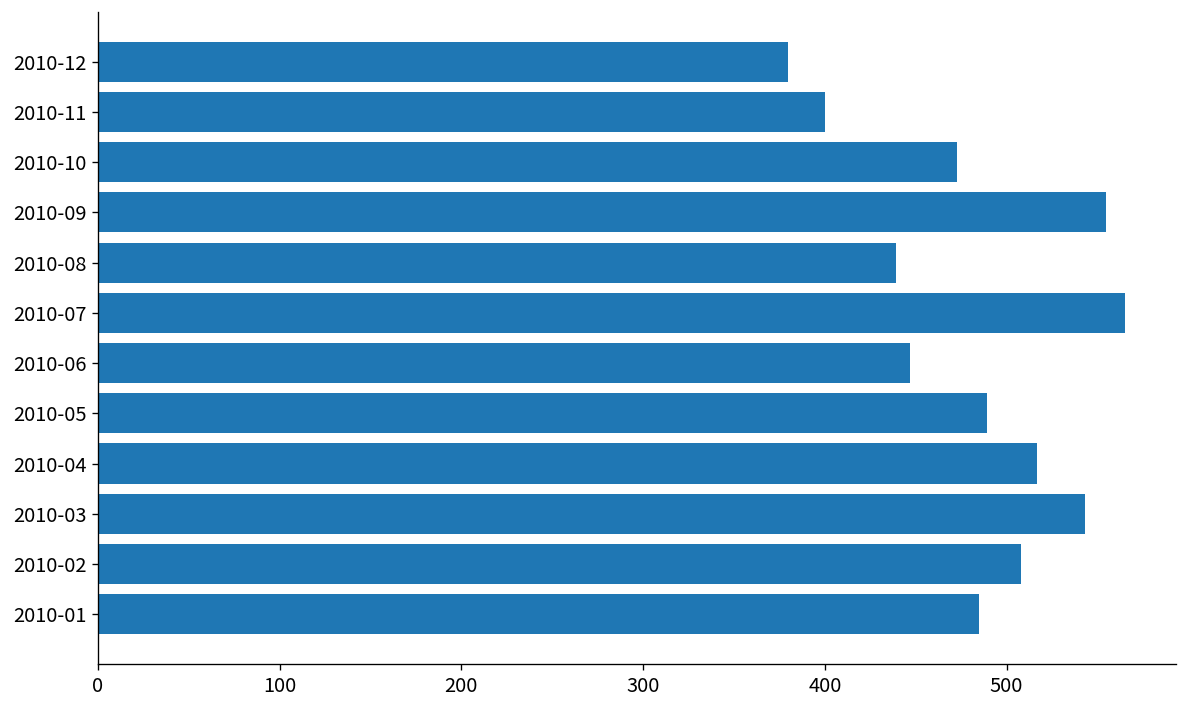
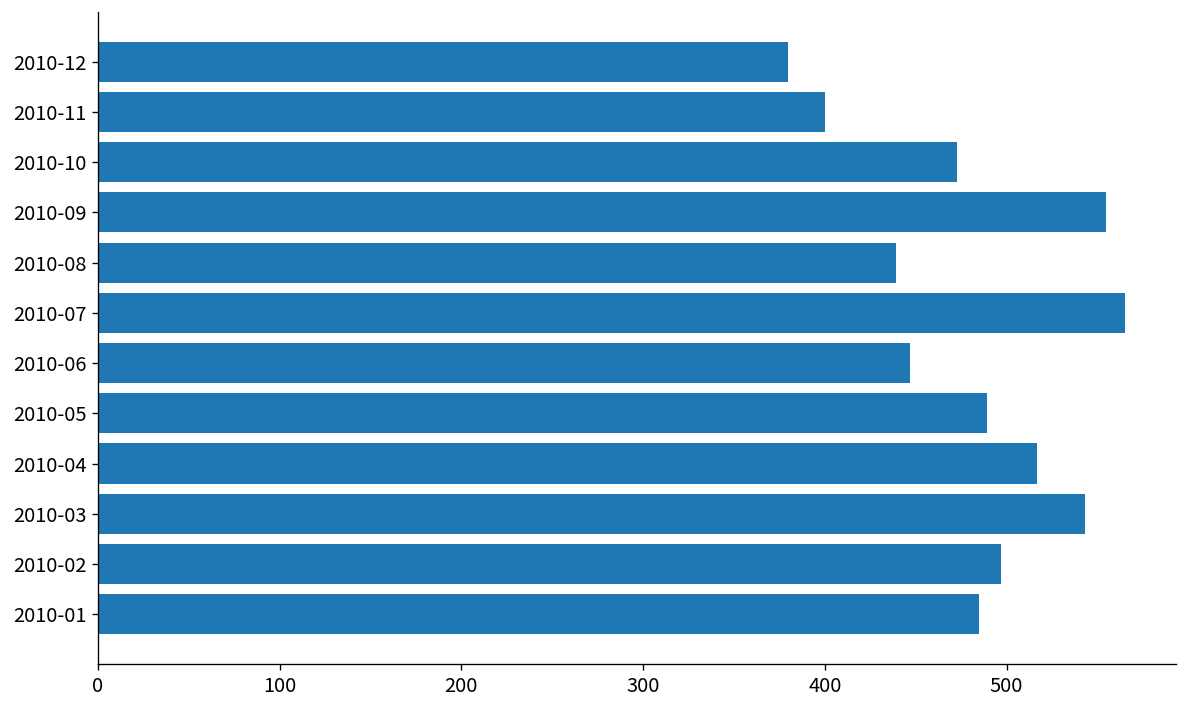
2010-02: 508 -> 497
